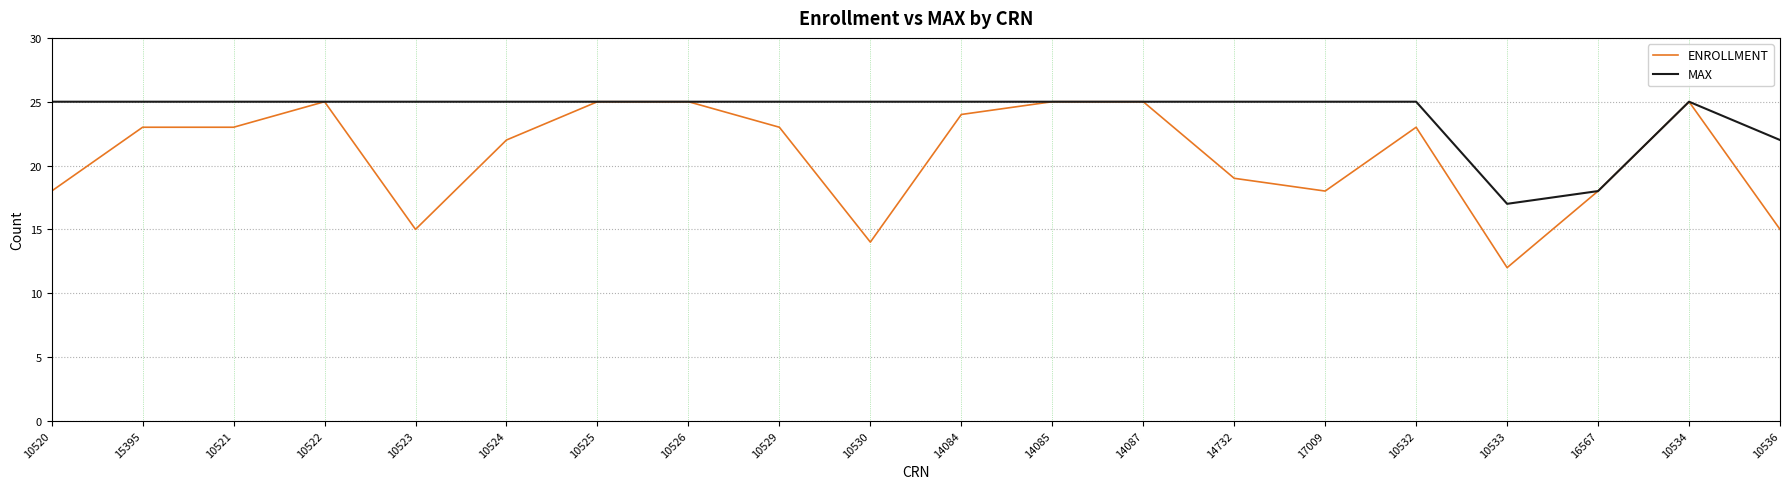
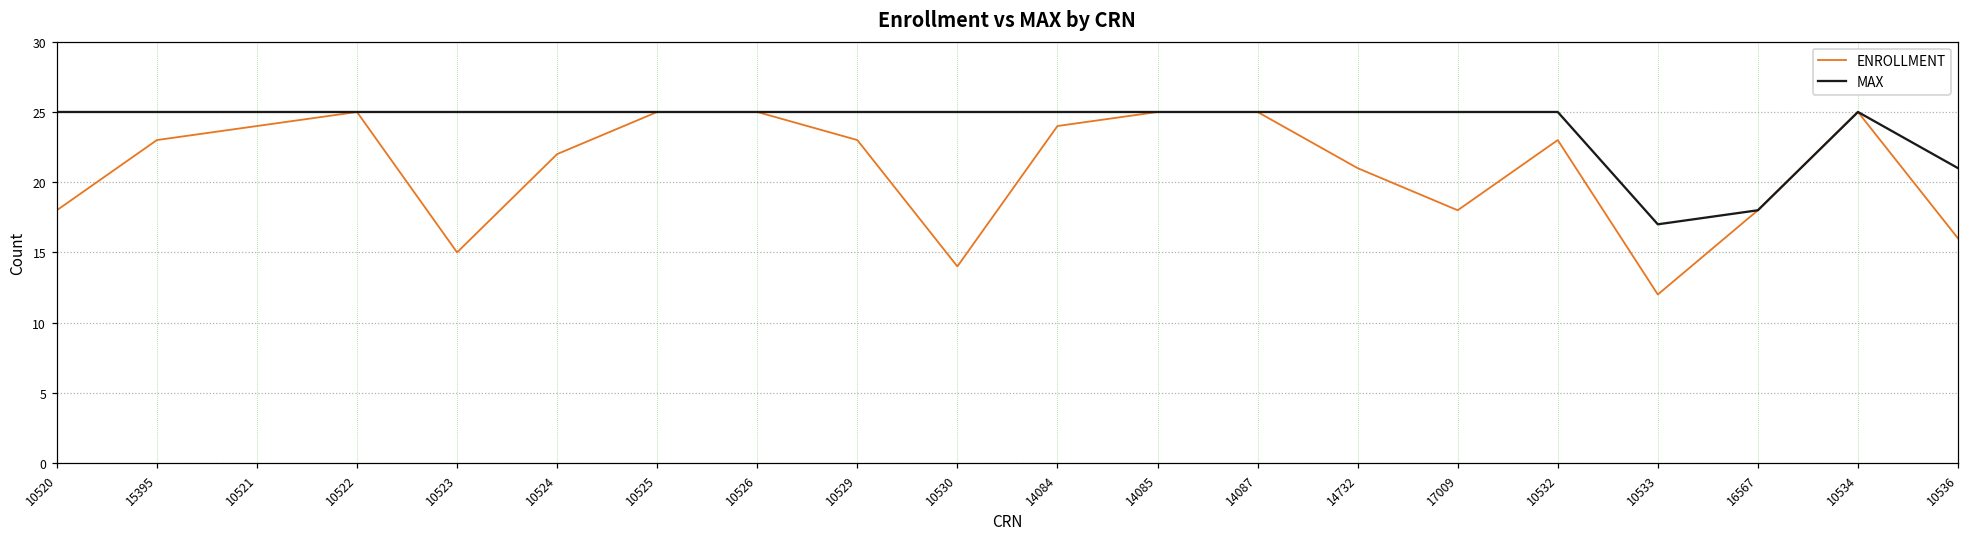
ENROLLMENT, 10521: 23 -> 24
ENROLLMENT, 14732: 19 -> 21
ENROLLMENT, 10536: 15 -> 16
MAX, 10536: 22 -> 21
